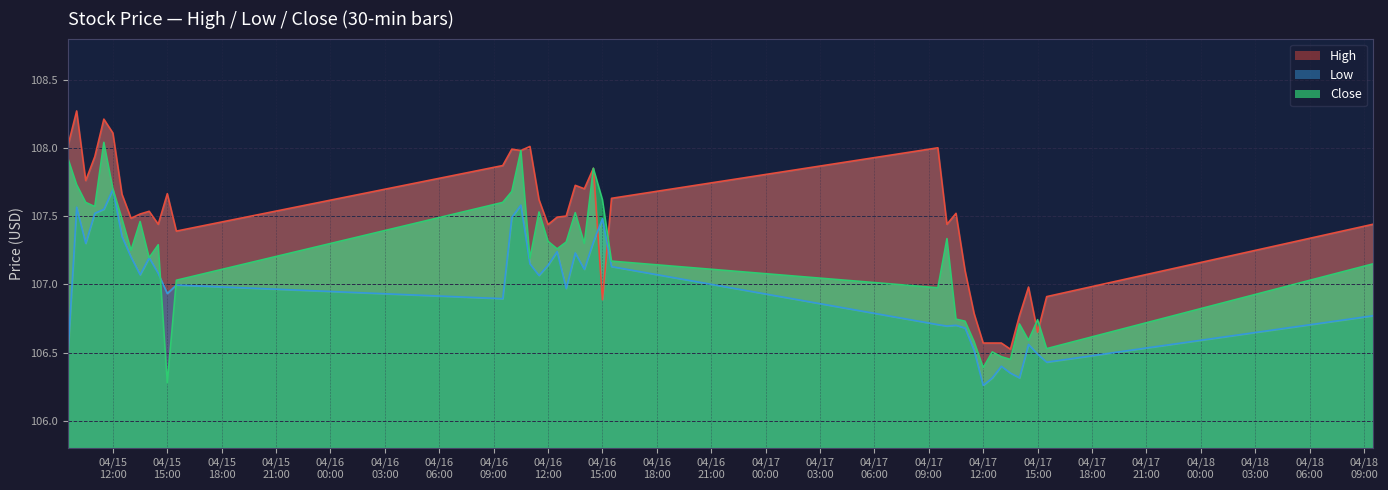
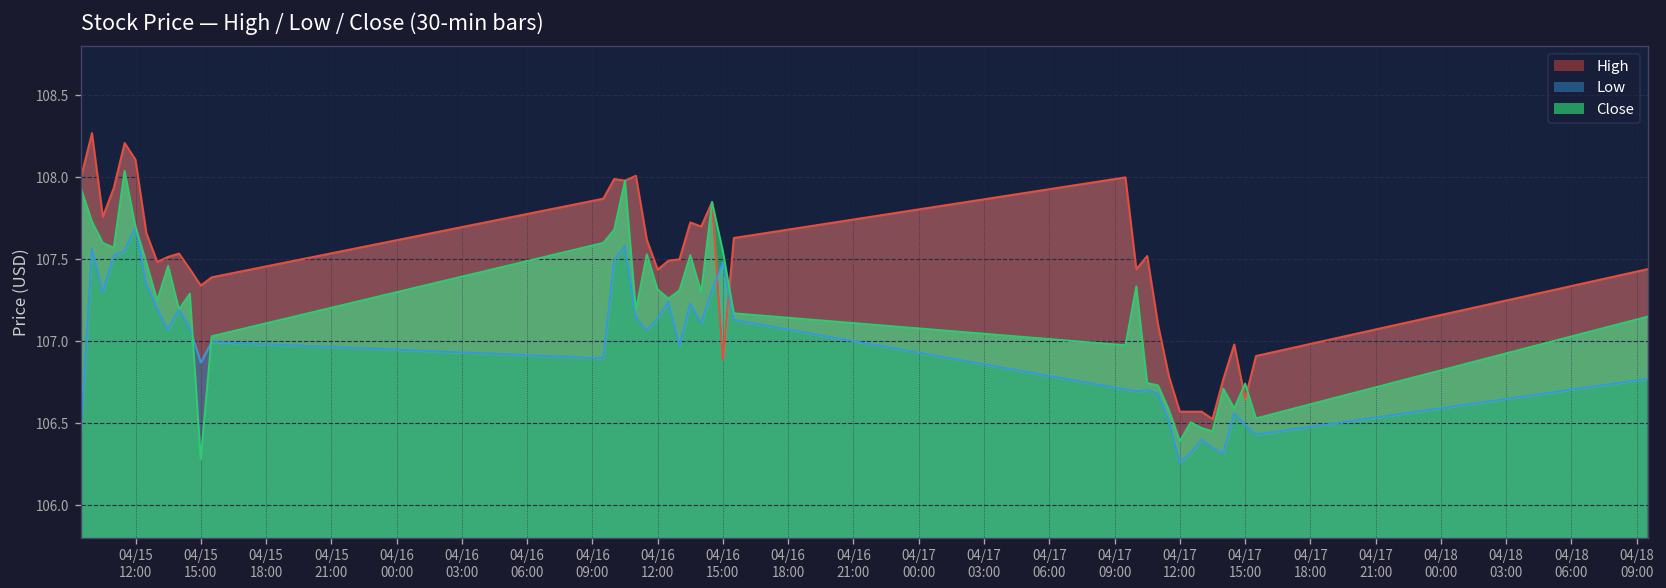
High, 04/15 15:00: 107.66 -> 107.34
Low, 04/15 15:00: 106.93 -> 106.87
Close, 04/16 15:00: 107.62 -> 107.55
